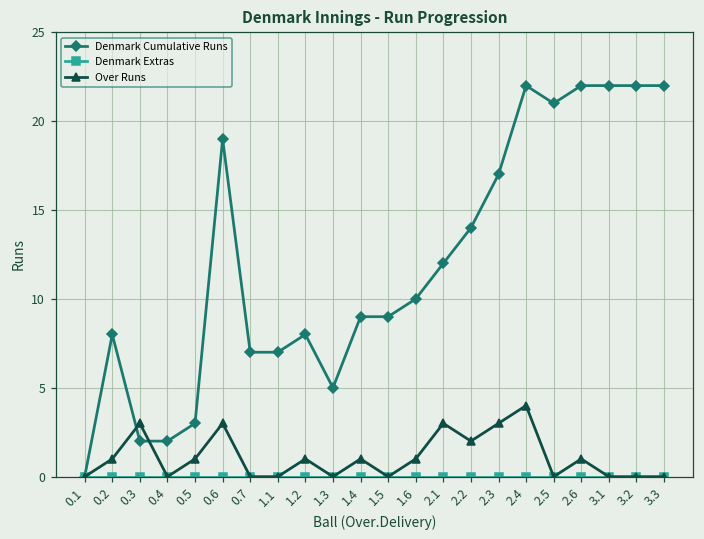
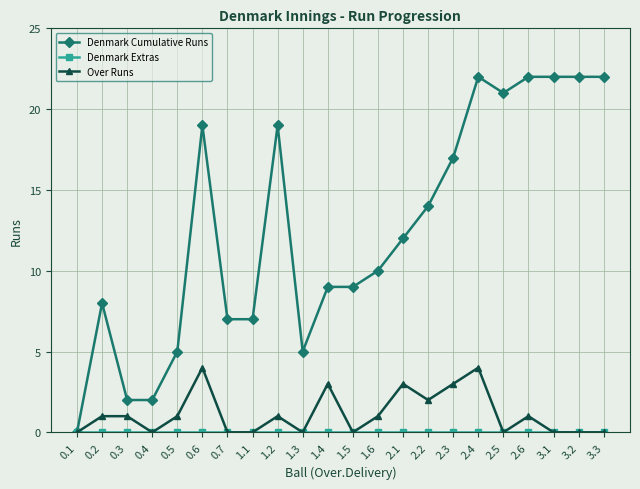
Over Runs, 0.3: 3 -> 1
Denmark Cumulative Runs, 0.5: 3 -> 5
Over Runs, 0.6: 3 -> 4
Denmark Cumulative Runs, 1.2: 8 -> 19
Over Runs, 1.4: 1 -> 3
